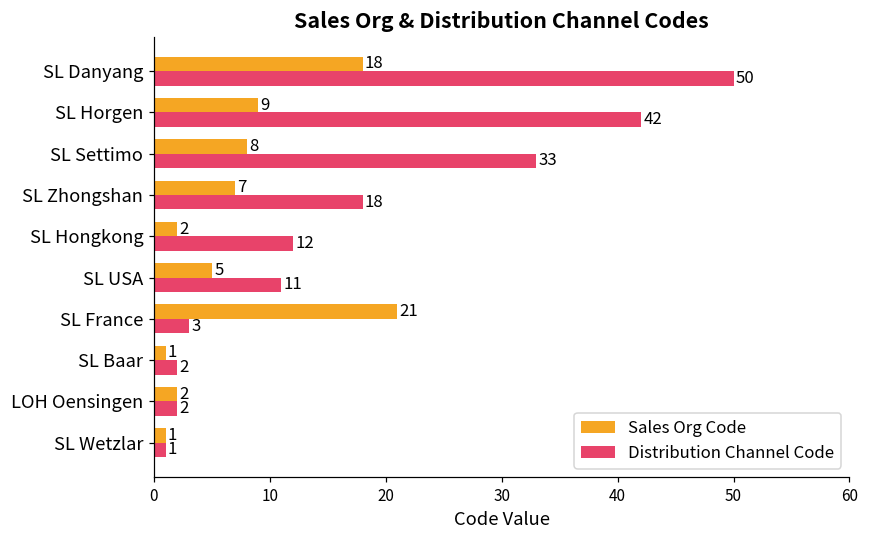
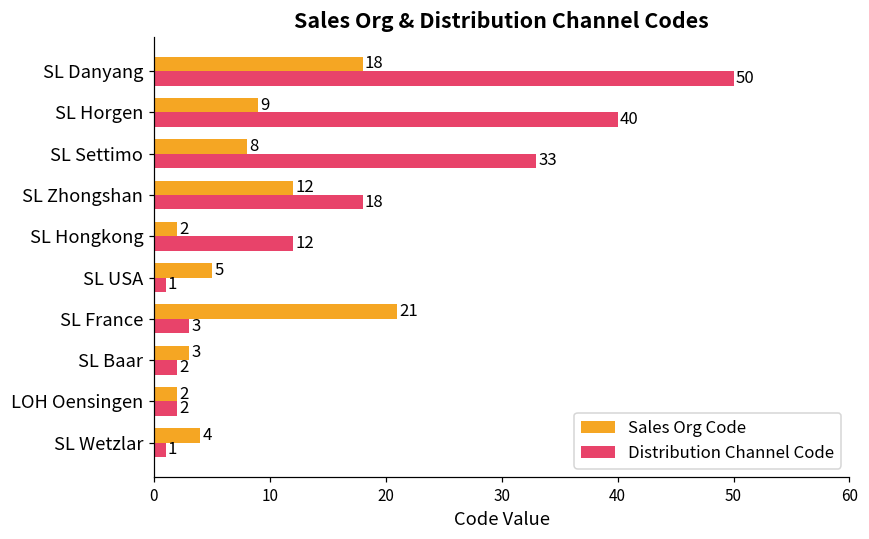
Distribution Channel Code, SL Horgen: 42 -> 40
Sales Org Code, SL Zhongshan: 7 -> 12
Distribution Channel Code, SL USA: 11 -> 1
Sales Org Code, SL Baar: 1 -> 3
Sales Org Code, SL Wetzlar: 1 -> 4
